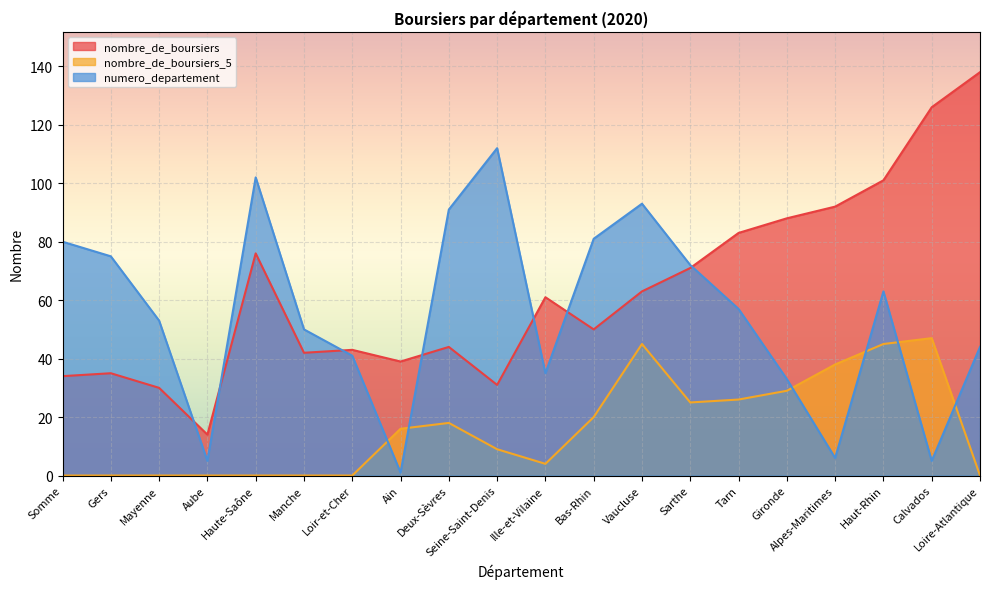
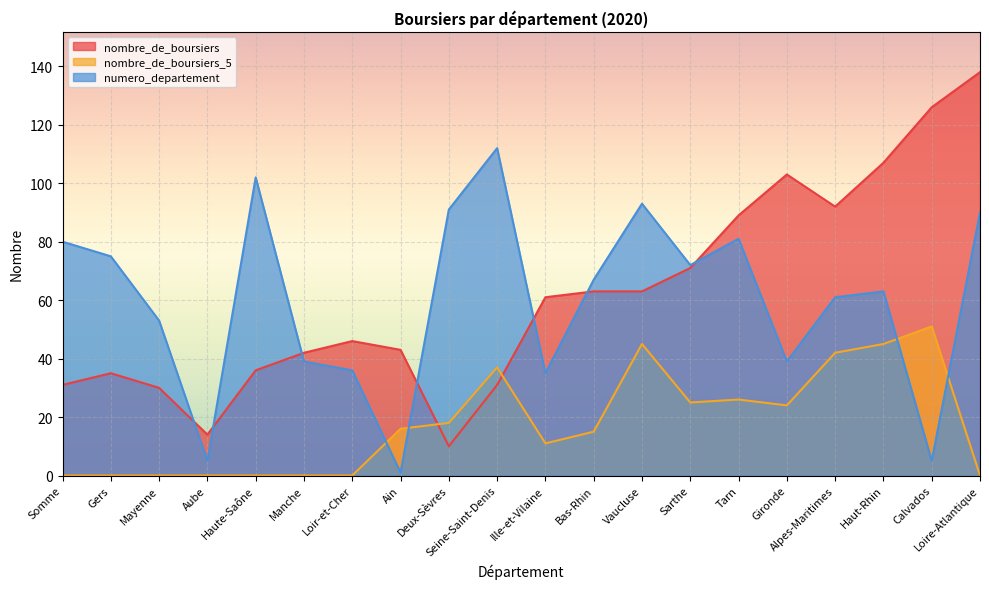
nombre_de_boursiers, Somme: 34 -> 31
nombre_de_boursiers, Haute-Saône: 76 -> 36
numero_departement, Manche: 50 -> 39
nombre_de_boursiers, Loir-et-Cher: 43 -> 46
numero_departement, Loir-et-Cher: 41 -> 36
nombre_de_boursiers, Ain: 39 -> 43
nombre_de_boursiers, Deux-Sèvres: 44 -> 10
nombre_de_boursiers_5, Seine-Saint-Denis: 9 -> 37
nombre_de_boursiers_5, Ille-et-Vilaine: 4 -> 11
nombre_de_boursiers, Bas-Rhin: 50 -> 63
nombre_de_boursiers_5, Bas-Rhin: 20 -> 15
numero_departement, Bas-Rhin: 81 -> 67
nombre_de_boursiers, Tarn: 83 -> 89
numero_departement, Tarn: 57 -> 81
nombre_de_boursiers, Gironde: 88 -> 103
nombre_de_boursiers_5, Gironde: 29 -> 24
numero_departement, Gironde: 33 -> 39
nombre_de_boursiers_5, Alpes-Maritimes: 38 -> 42
numero_departement, Alpes-Maritimes: 6 -> 61
nombre_de_boursiers, Haut-Rhin: 101 -> 107
nombre_de_boursiers_5, Calvados: 47 -> 51
numero_departement, Loire-Atlantique: 44 -> 90
